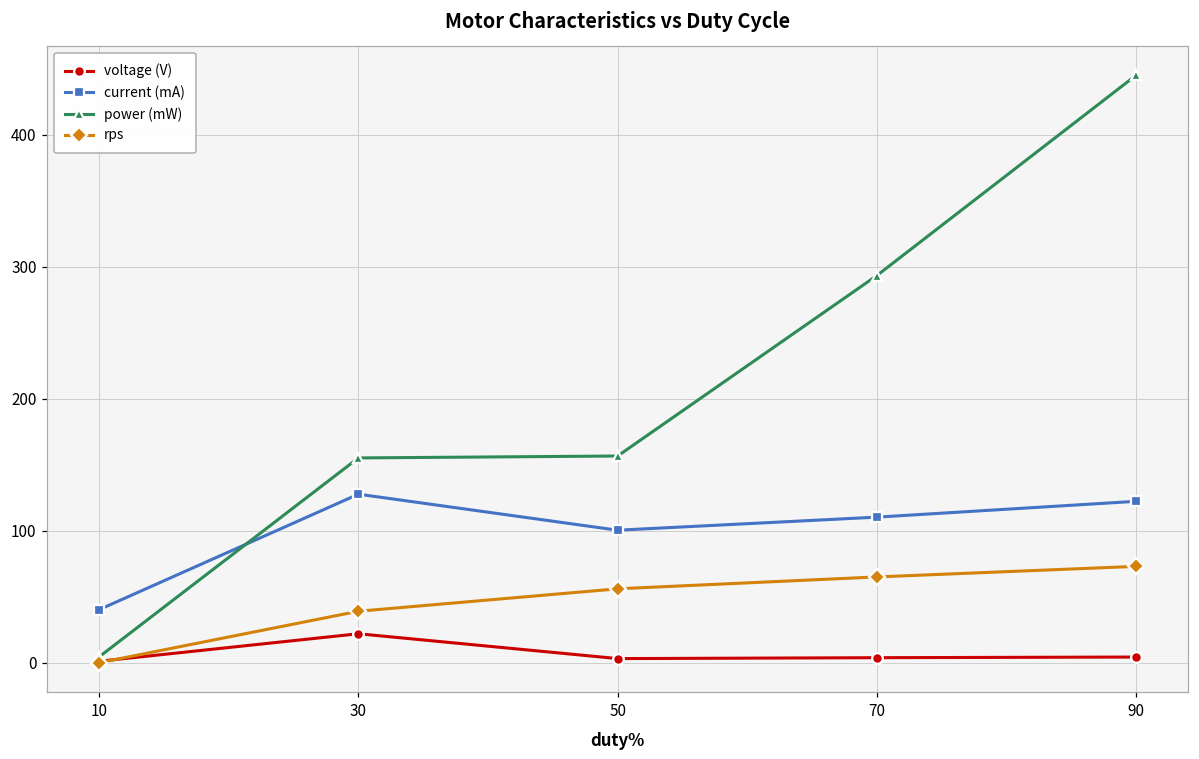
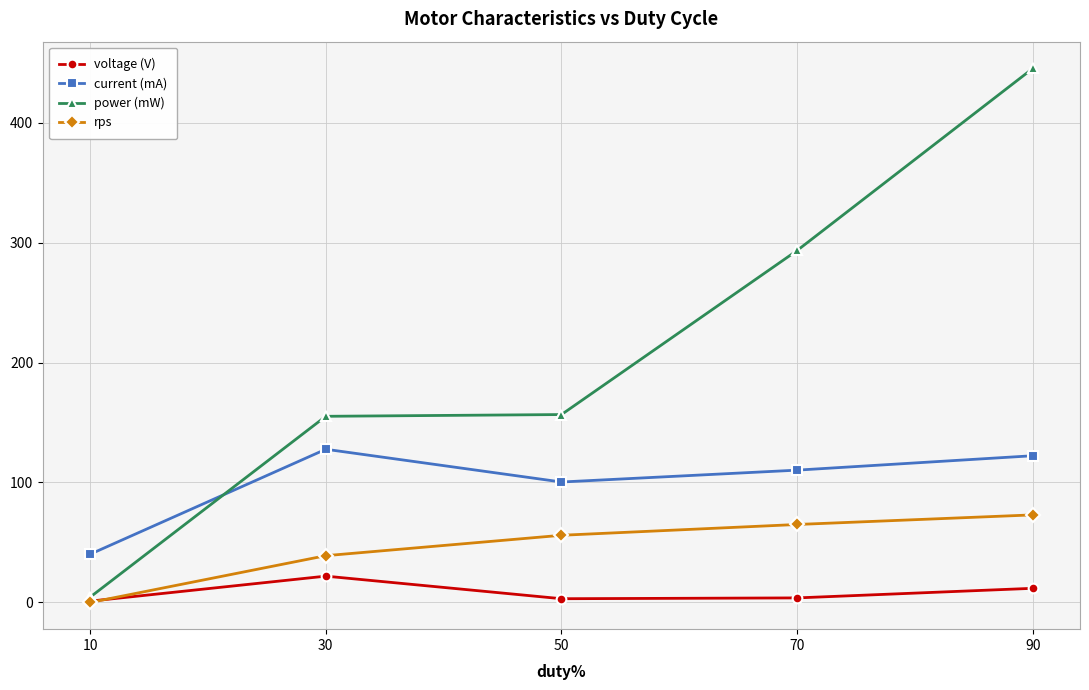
voltage (V), 90: 4 -> 12
